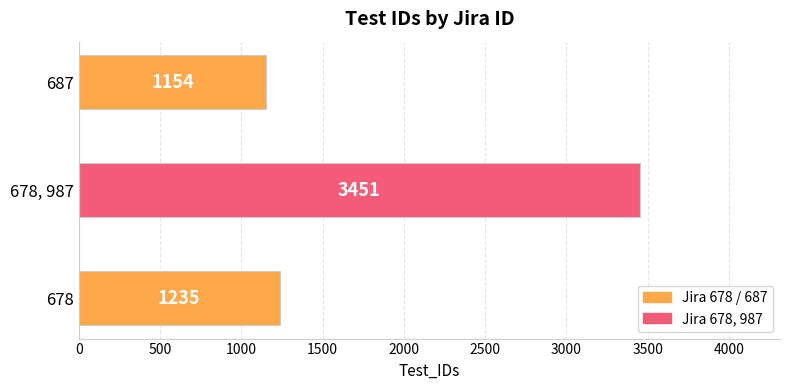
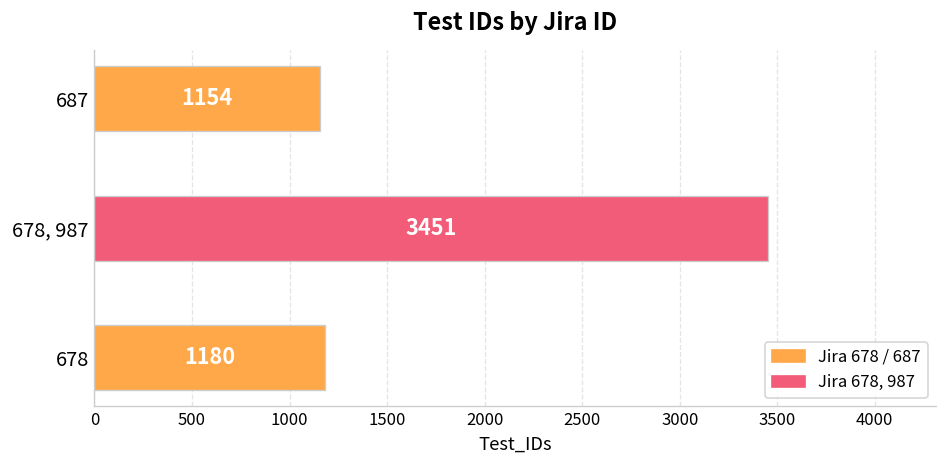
678: 1235 -> 1180
